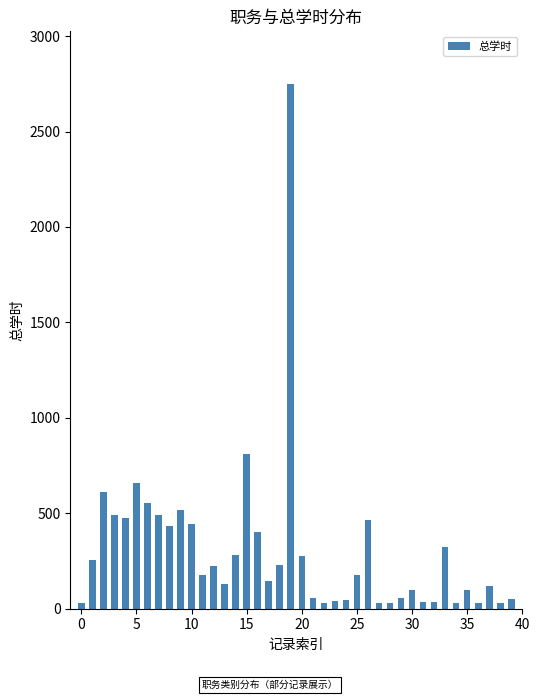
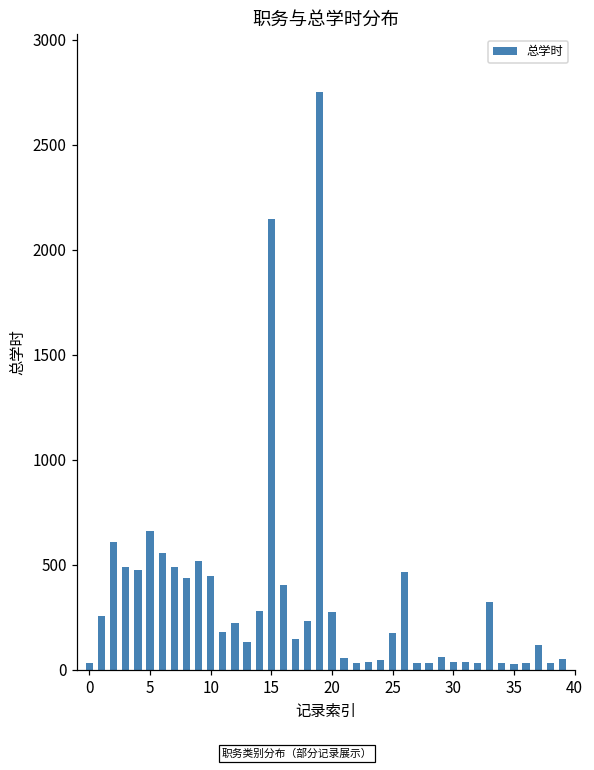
15: 810 -> 2150
30: 100 -> 30
35: 100 -> 20
